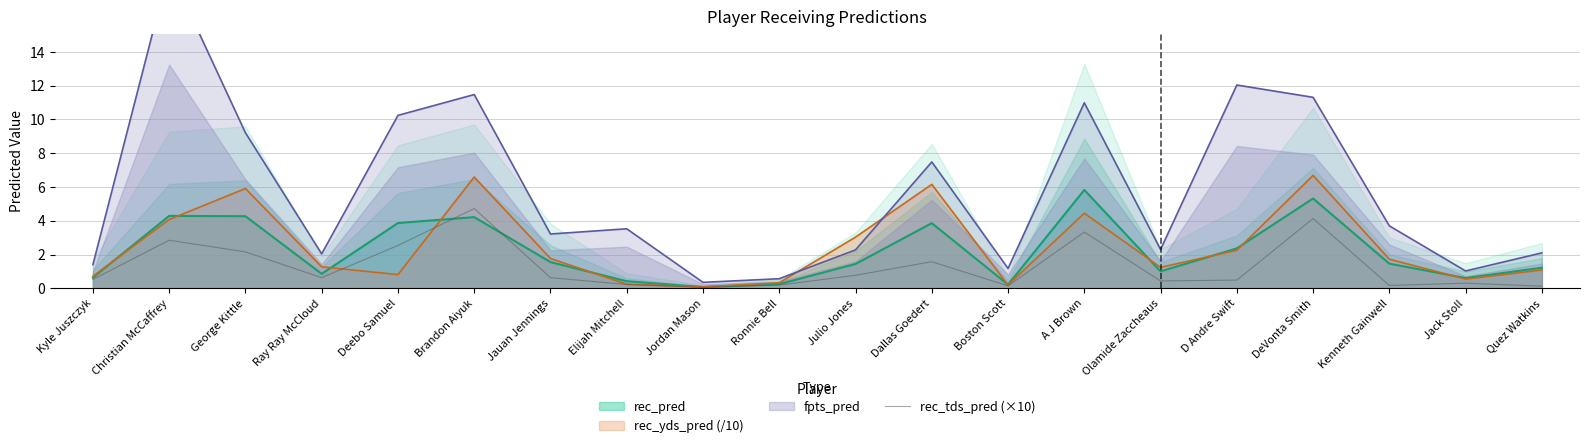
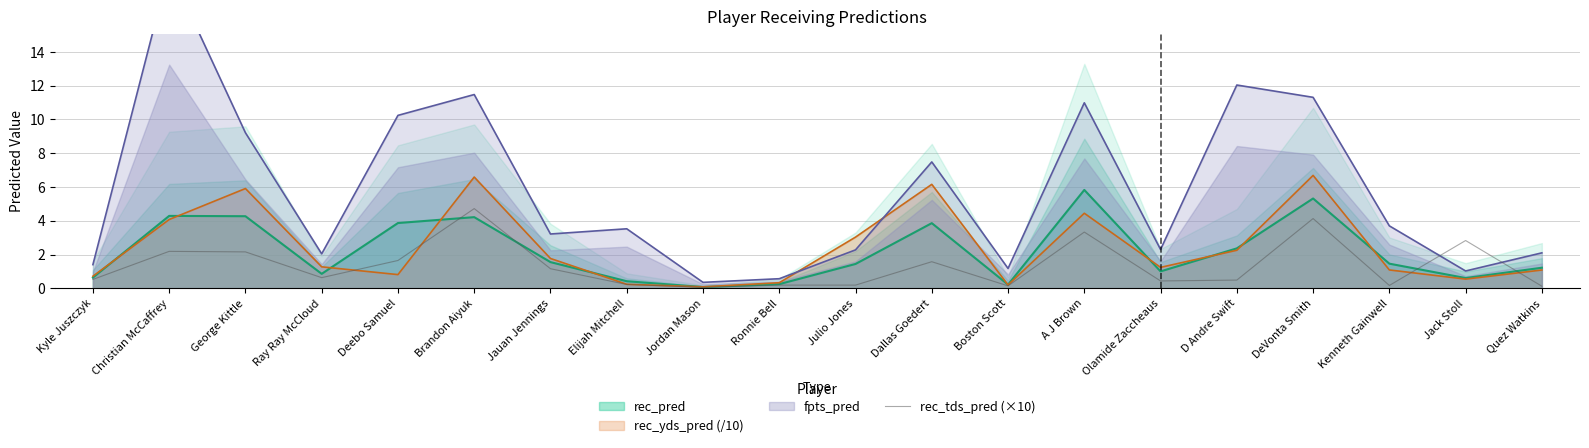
rec_tds_pred (×10), Christian McCaffrey: 2.8 -> 2.2
rec_tds_pred (×10), Deebo Samuel: 2.5 -> 1.6
rec_tds_pred (×10), Jauan Jennings: 0.6 -> 1.2
rec_tds_pred (×10), Julio Jones: 0.8 -> 0.2
rec_yds_pred (/10), Kenneth Gainwell: 1.7 -> 1.1
rec_tds_pred (×10), Jack Stoll: 0.3 -> 2.8
